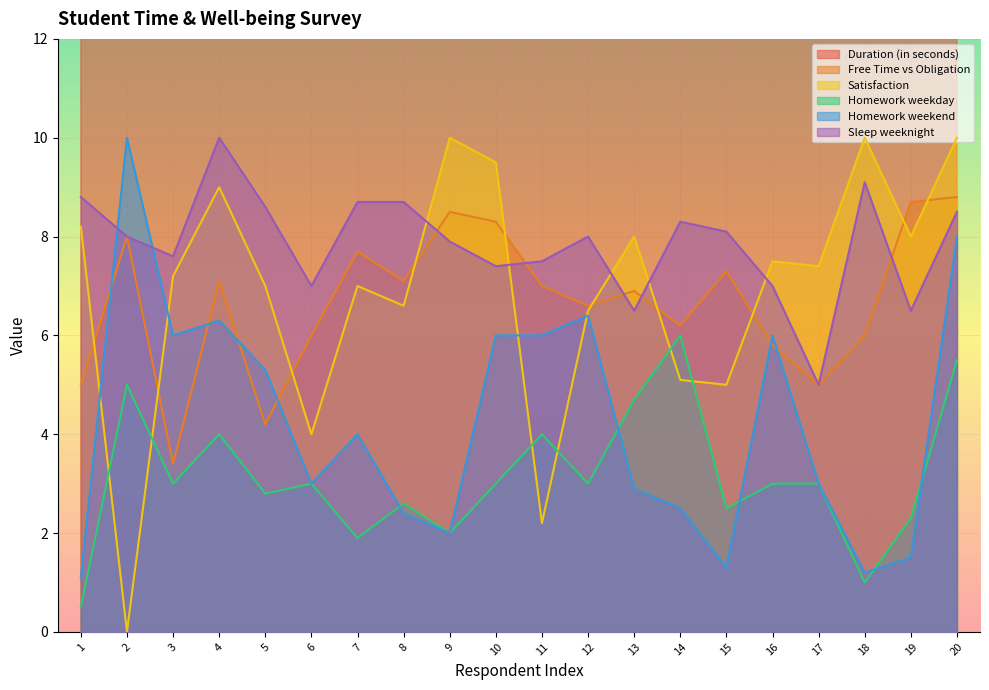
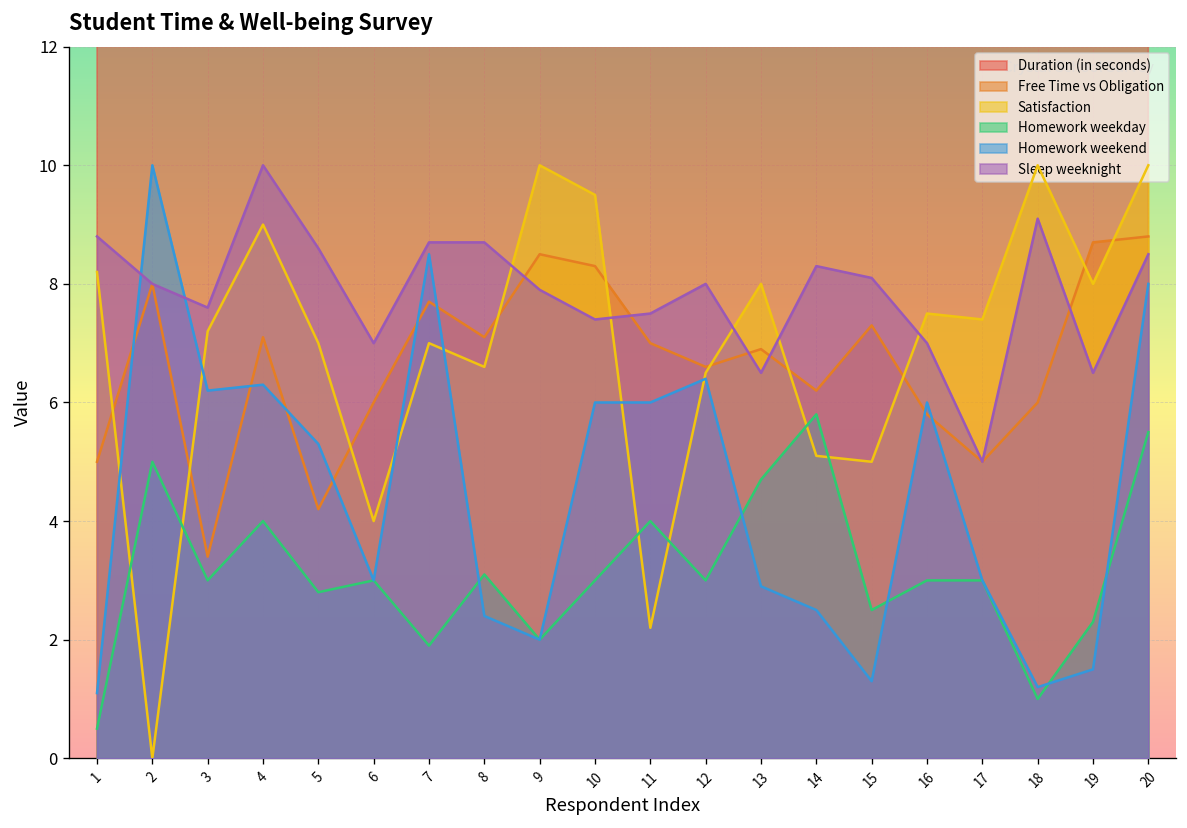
Homework weekend, 3: 6.0 -> 6.2
Homework weekend, 7: 4.0 -> 8.5
Homework weekday, 8: 2.6 -> 3.1
Homework weekday, 14: 6.0 -> 5.8
